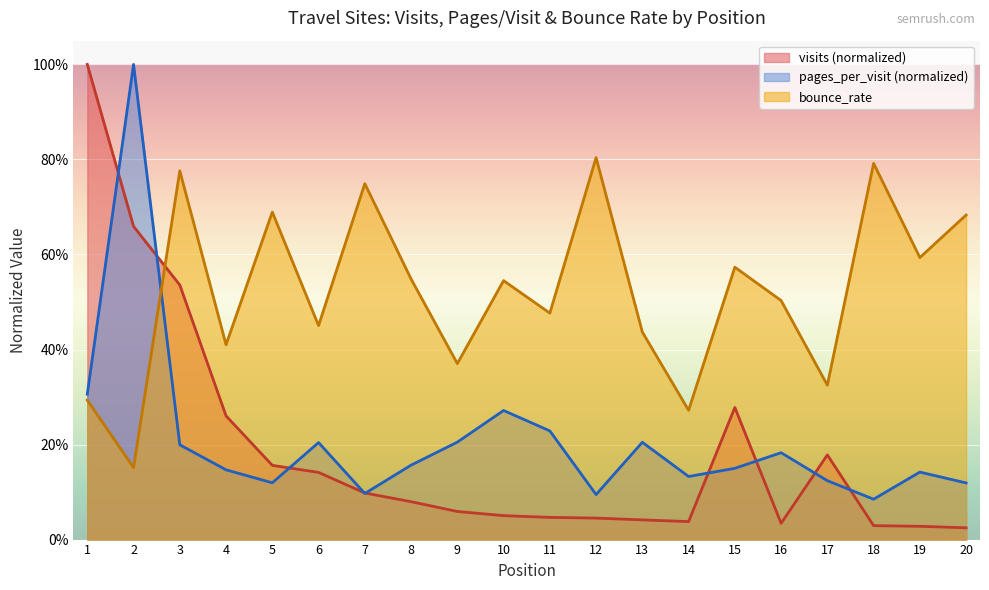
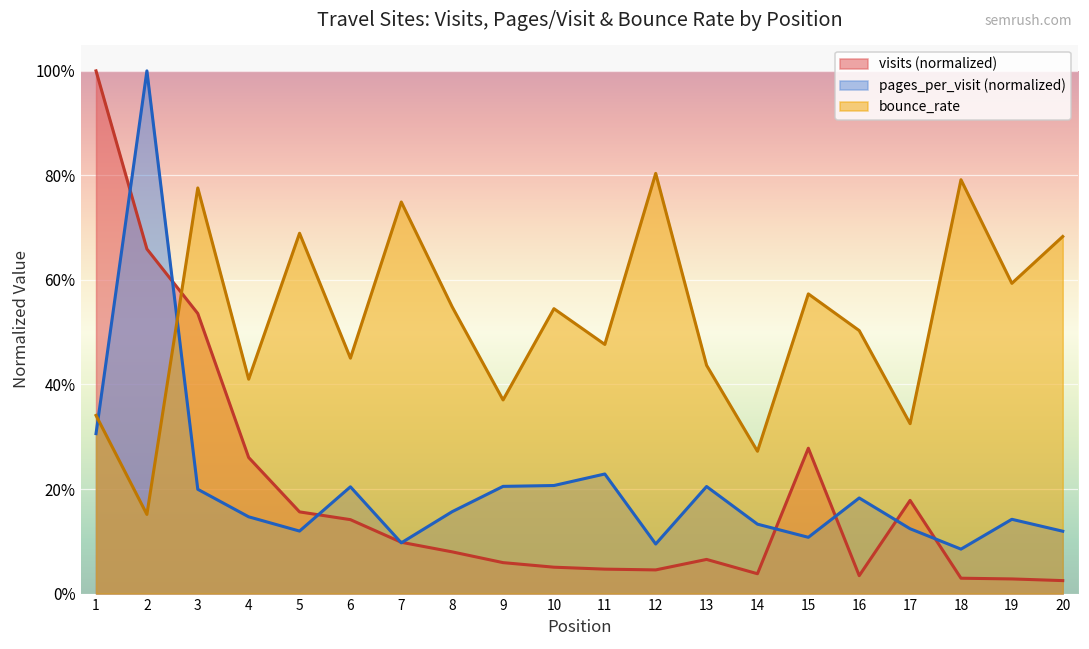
bounce_rate, 1: 29% -> 34%
pages_per_visit (normalized), 10: 27% -> 21%
visits (normalized), 13: 4% -> 7%
pages_per_visit (normalized), 15: 15% -> 11%
